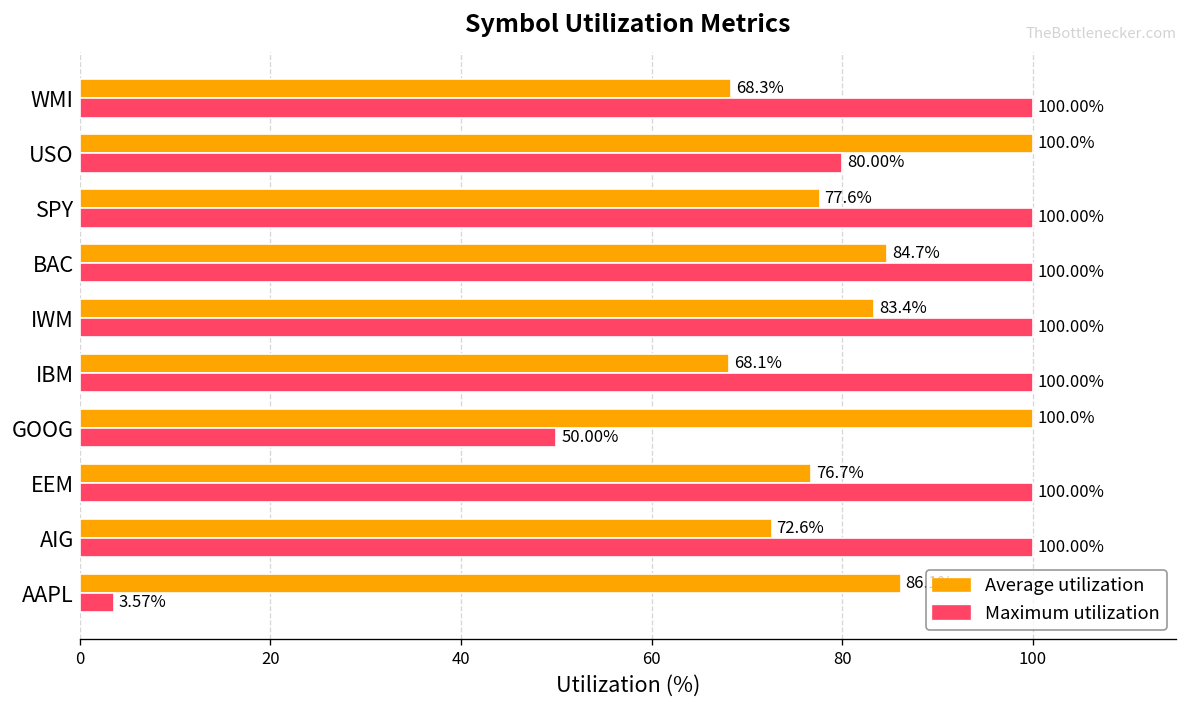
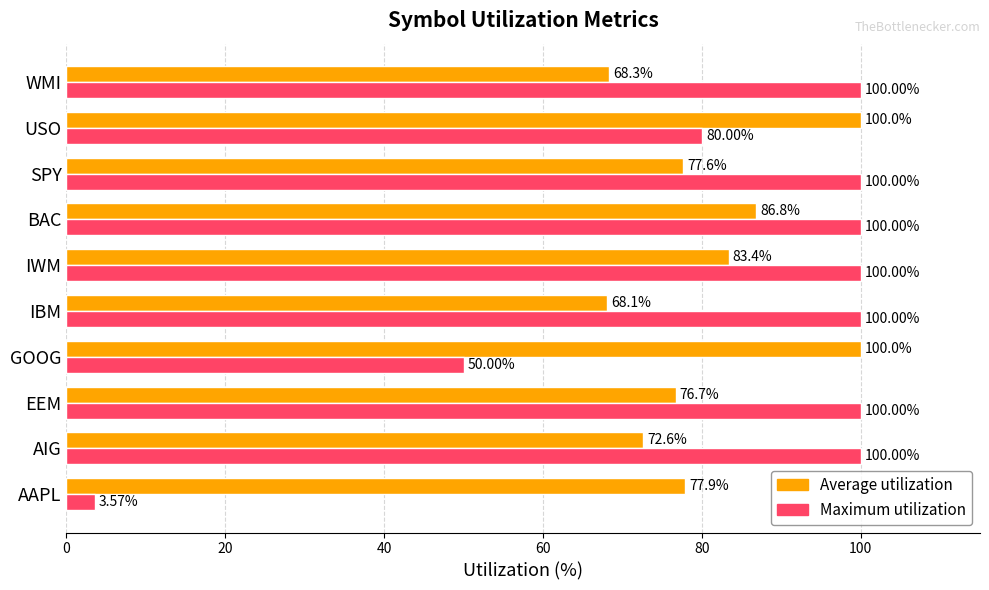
Average utilization, BAC: 84.7% -> 86.8%
Average utilization, AAPL: 86 -> 78
